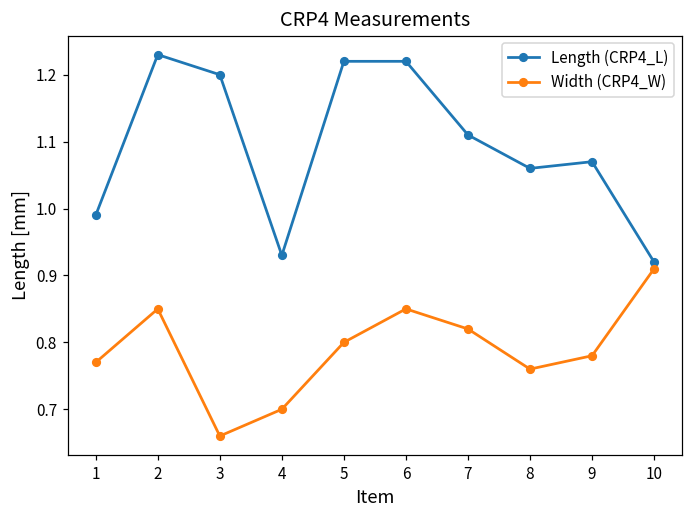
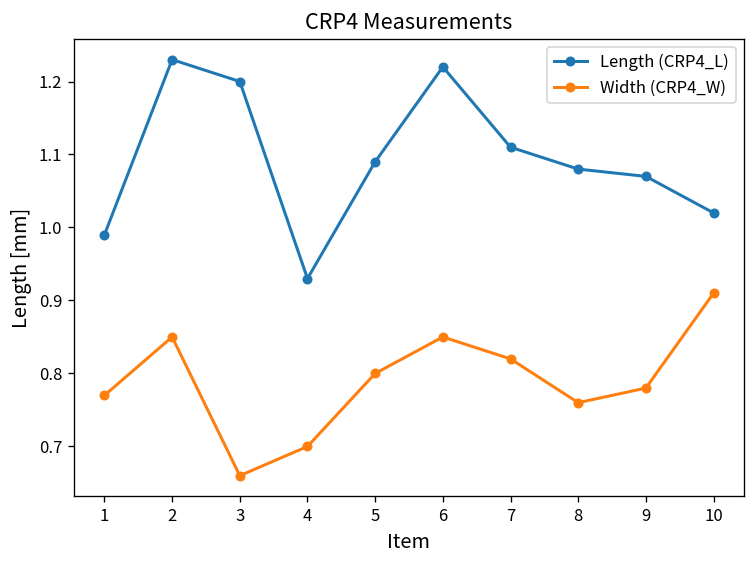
Length (CRP4_L), 5: 1.22 -> 1.09
Length (CRP4_L), 8: 1.06 -> 1.08
Length (CRP4_L), 10: 0.92 -> 1.02
